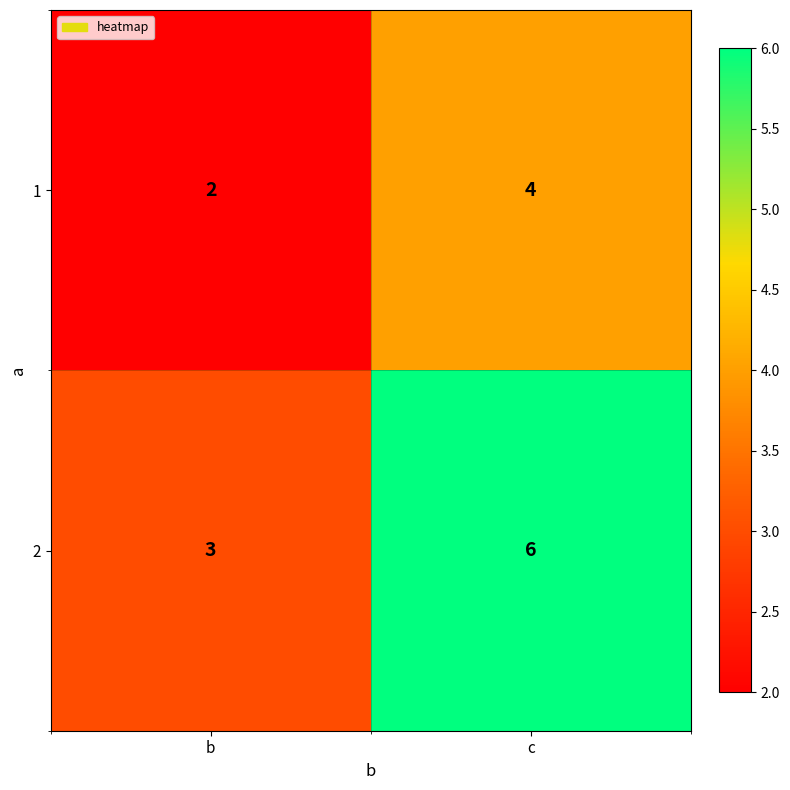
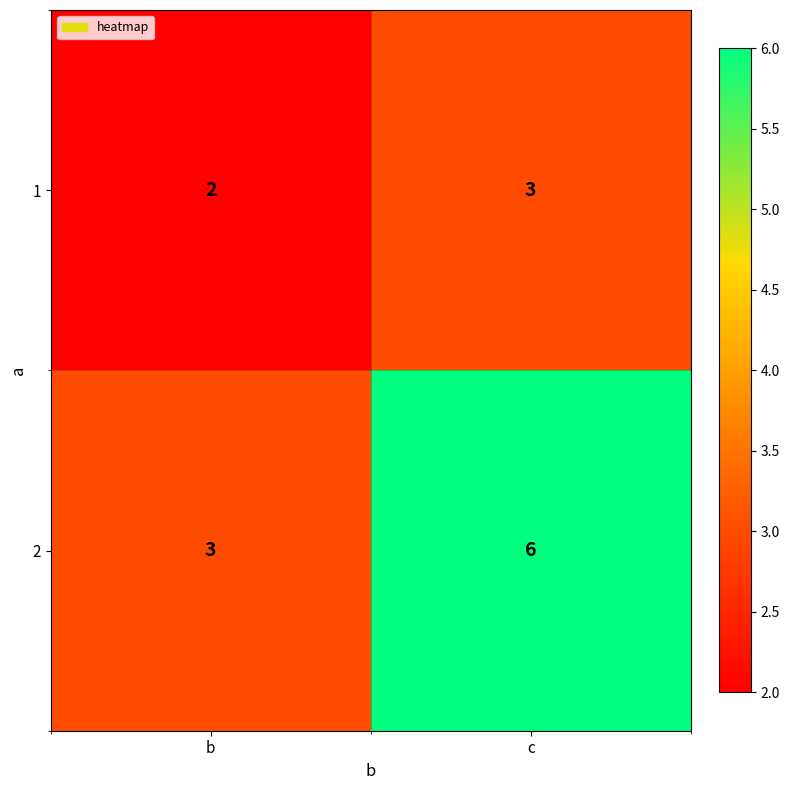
1, c: 4 -> 3
